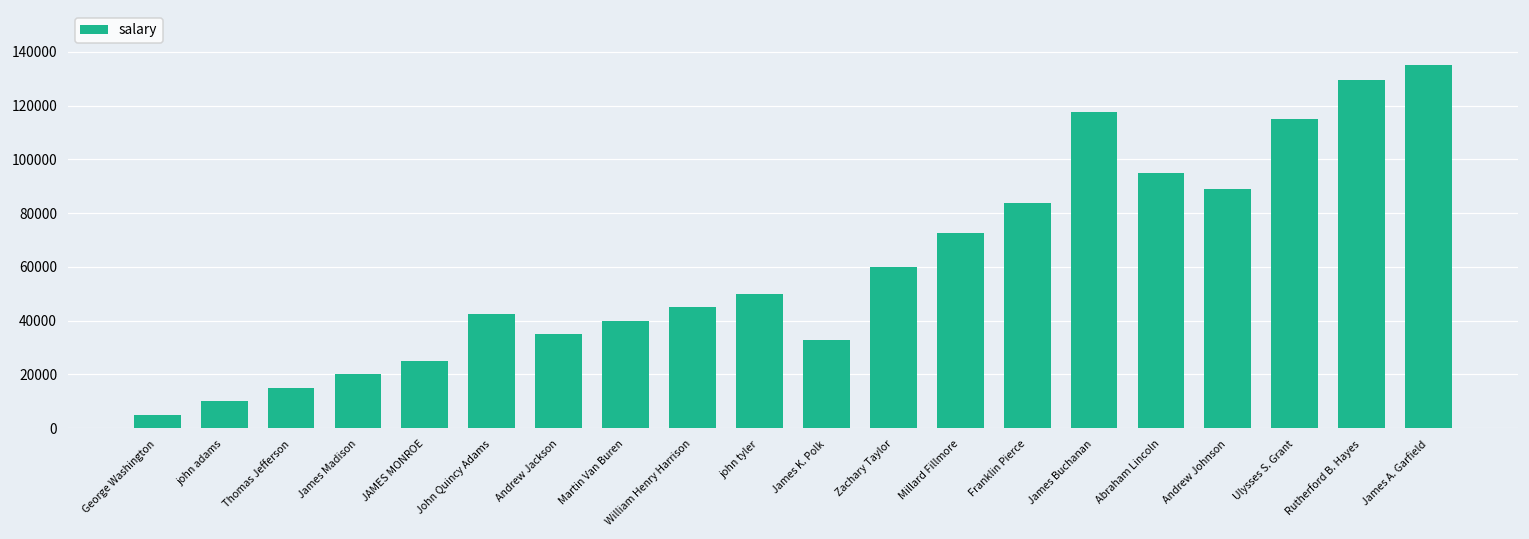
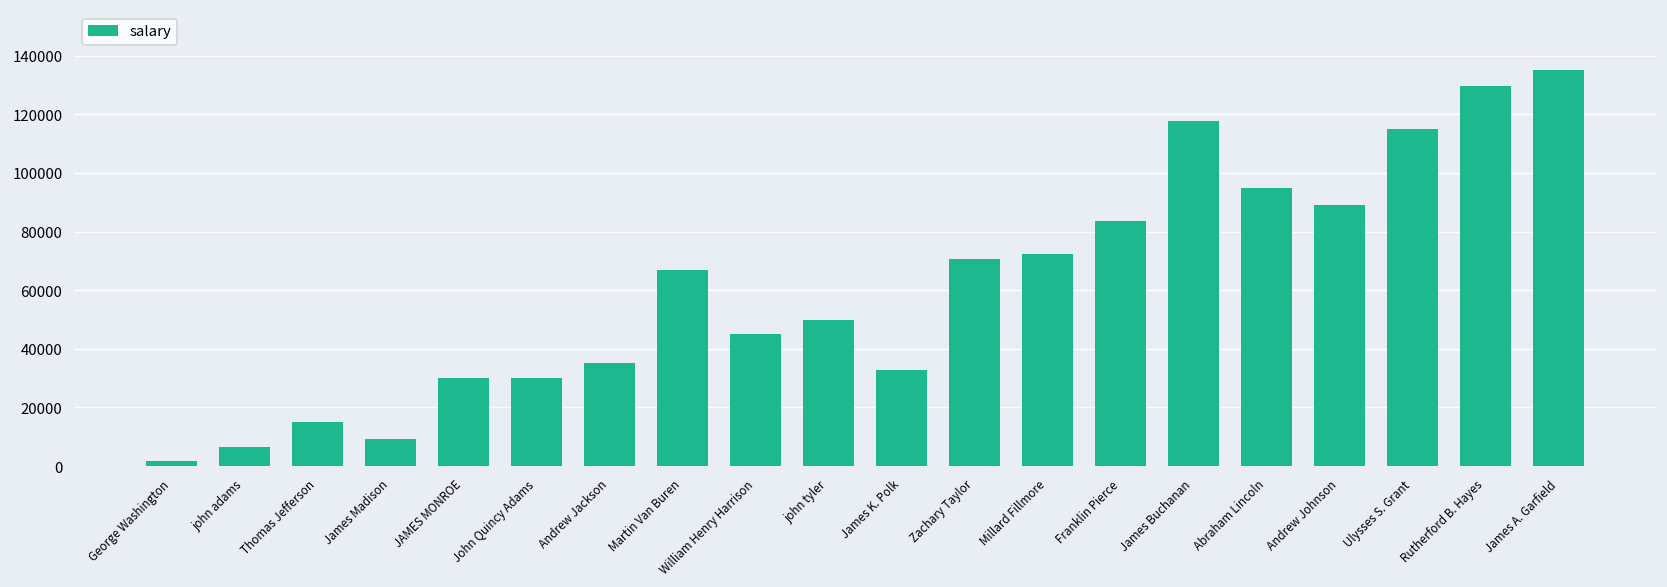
George Washington: 5000 -> 2000
john adams: 10000 -> 6000
James Madison: 20000 -> 9000
JAMES MONROE: 25000 -> 30000
John Quincy Adams: 42000 -> 30000
Martin Van Buren: 40000 -> 67000
Zachary Taylor: 60000 -> 71000
